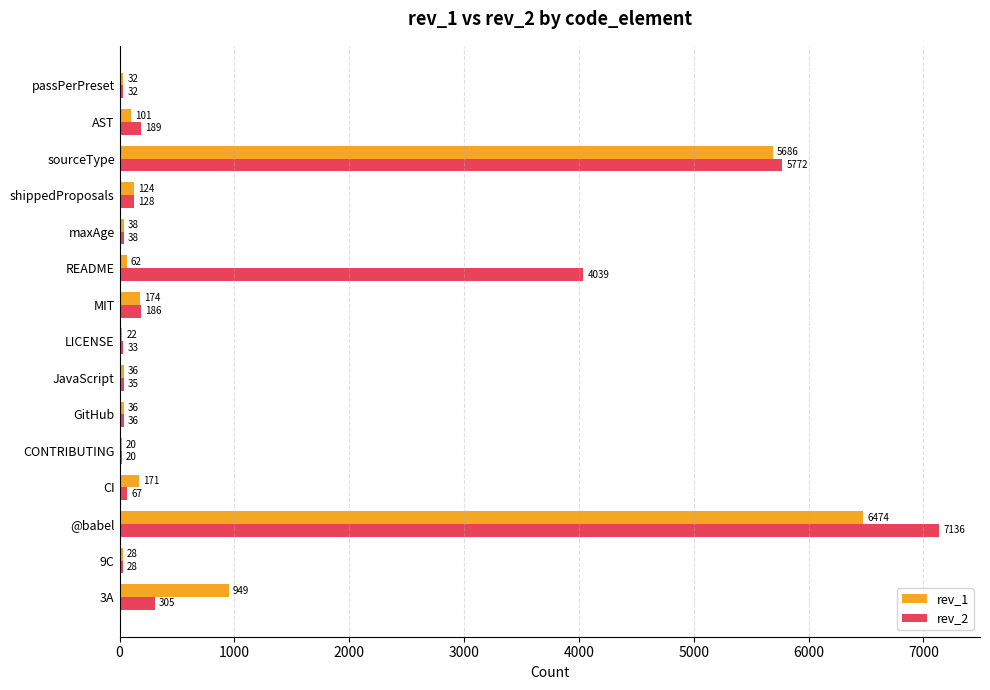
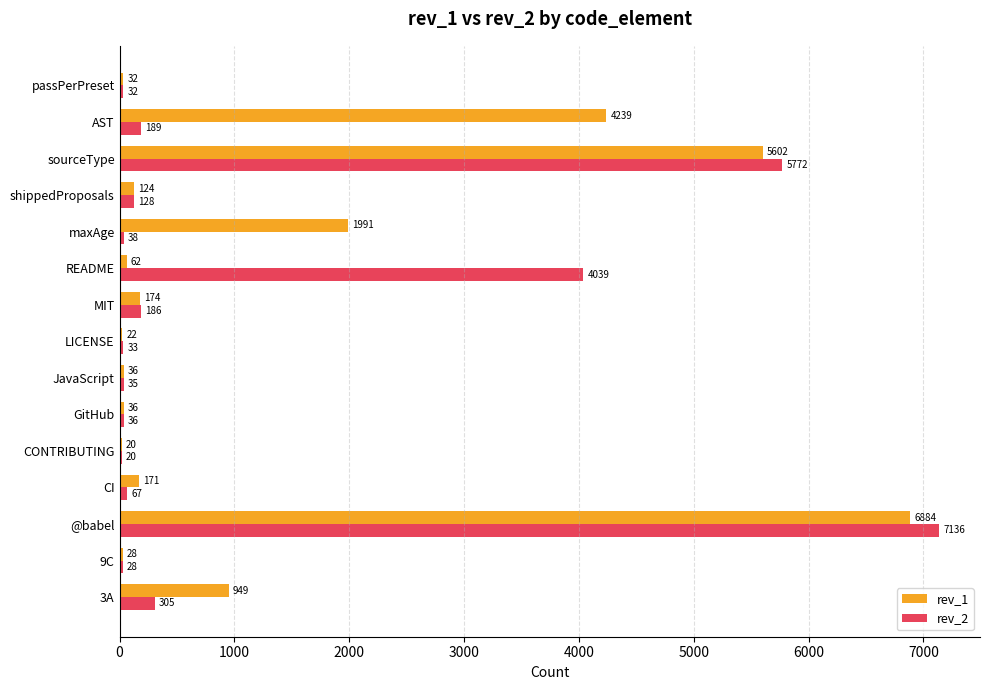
rev_1, AST: 101 -> 4239
rev_1, sourceType: 5686 -> 5602
rev_1, maxAge: 38 -> 1991
rev_1, @babel: 6474 -> 6884
